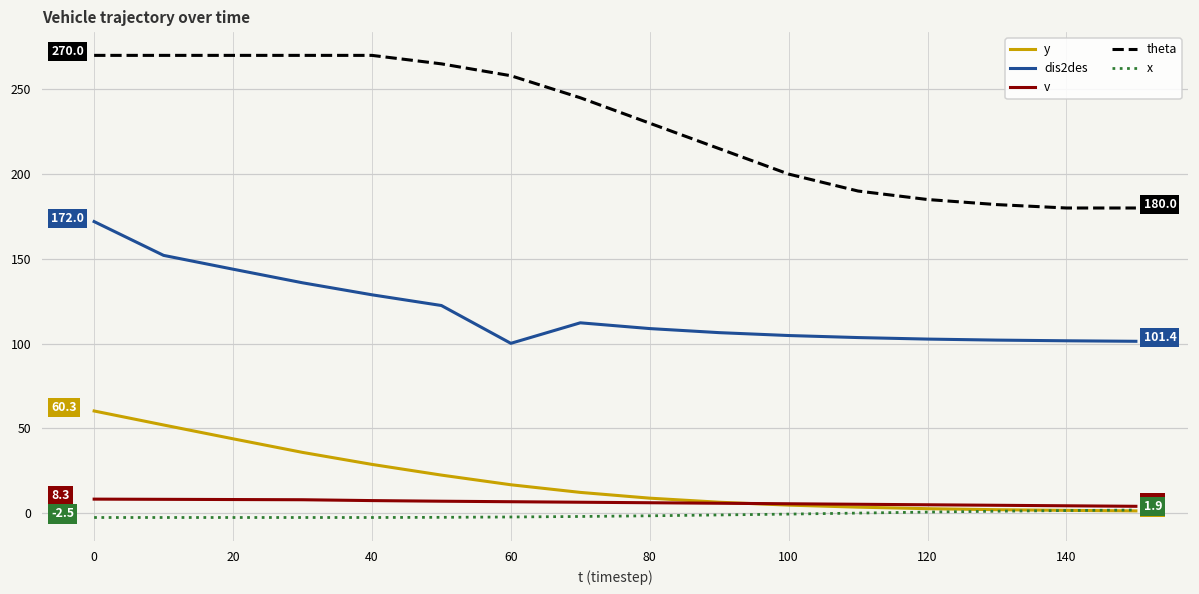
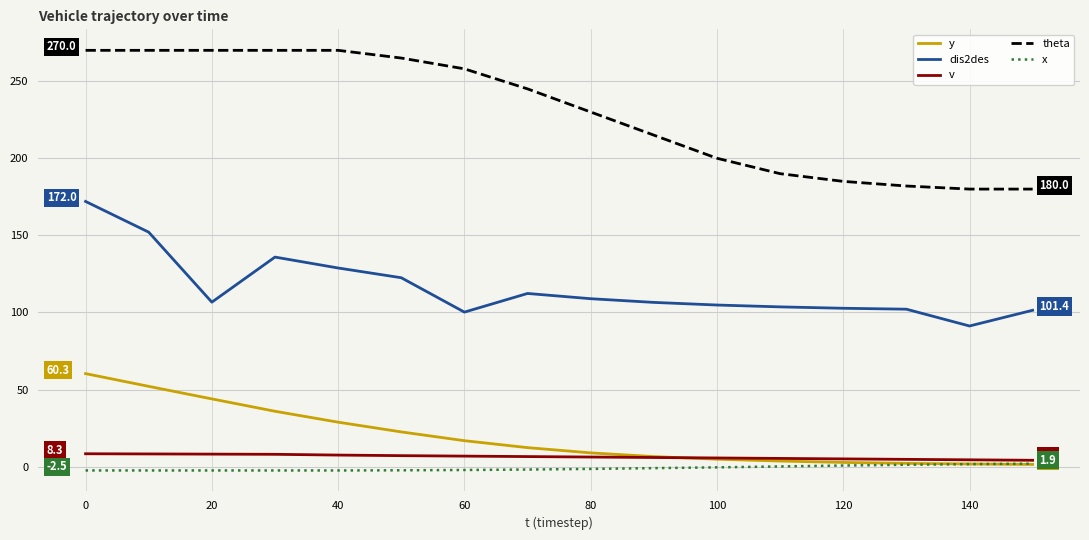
dis2des, 20: 144 -> 107
dis2des, 140: 102 -> 91
